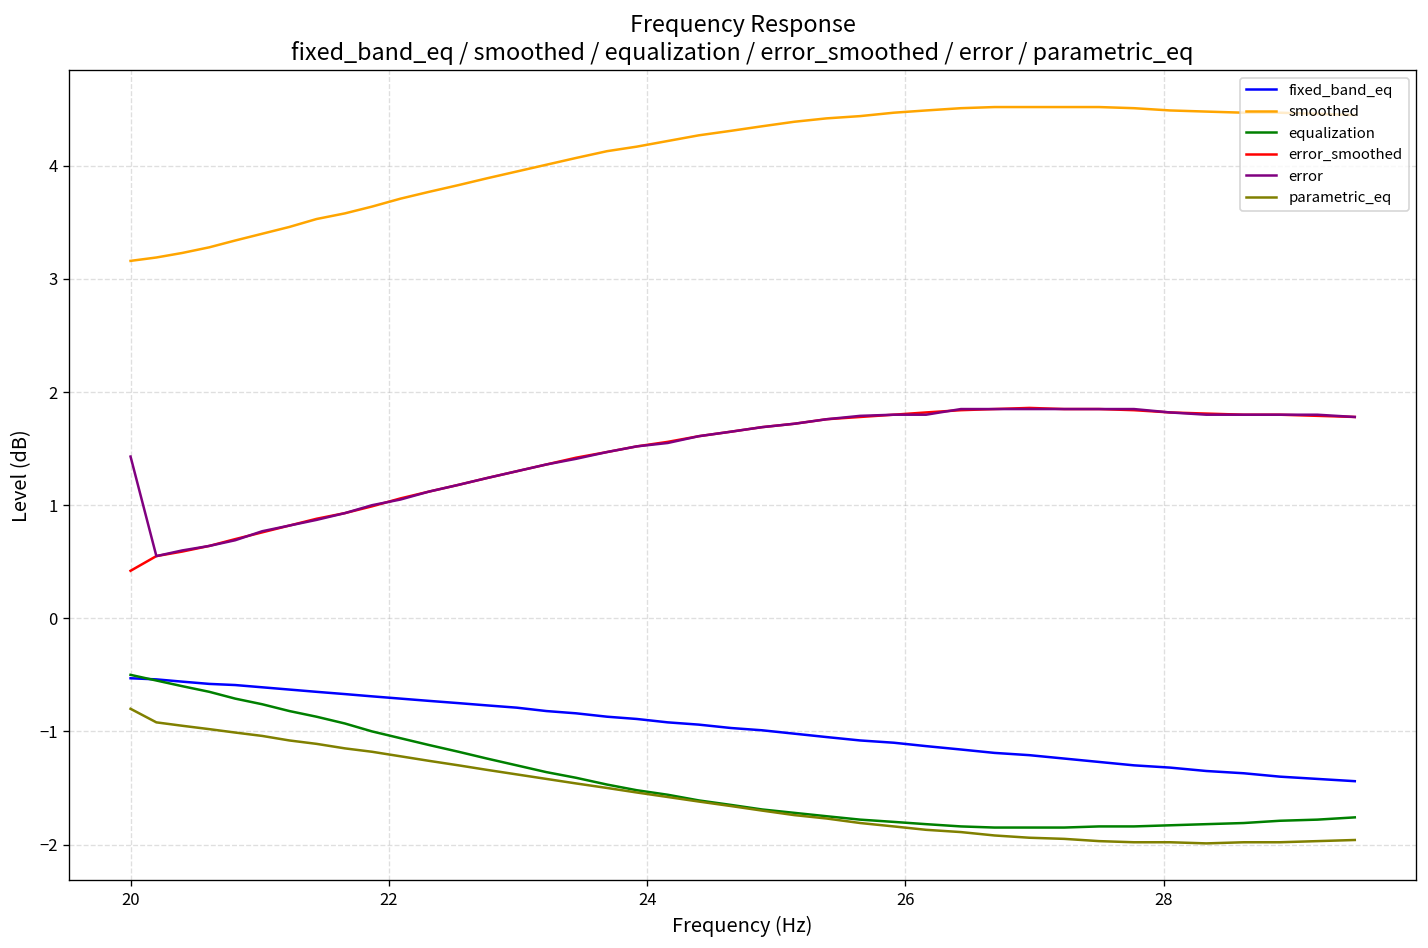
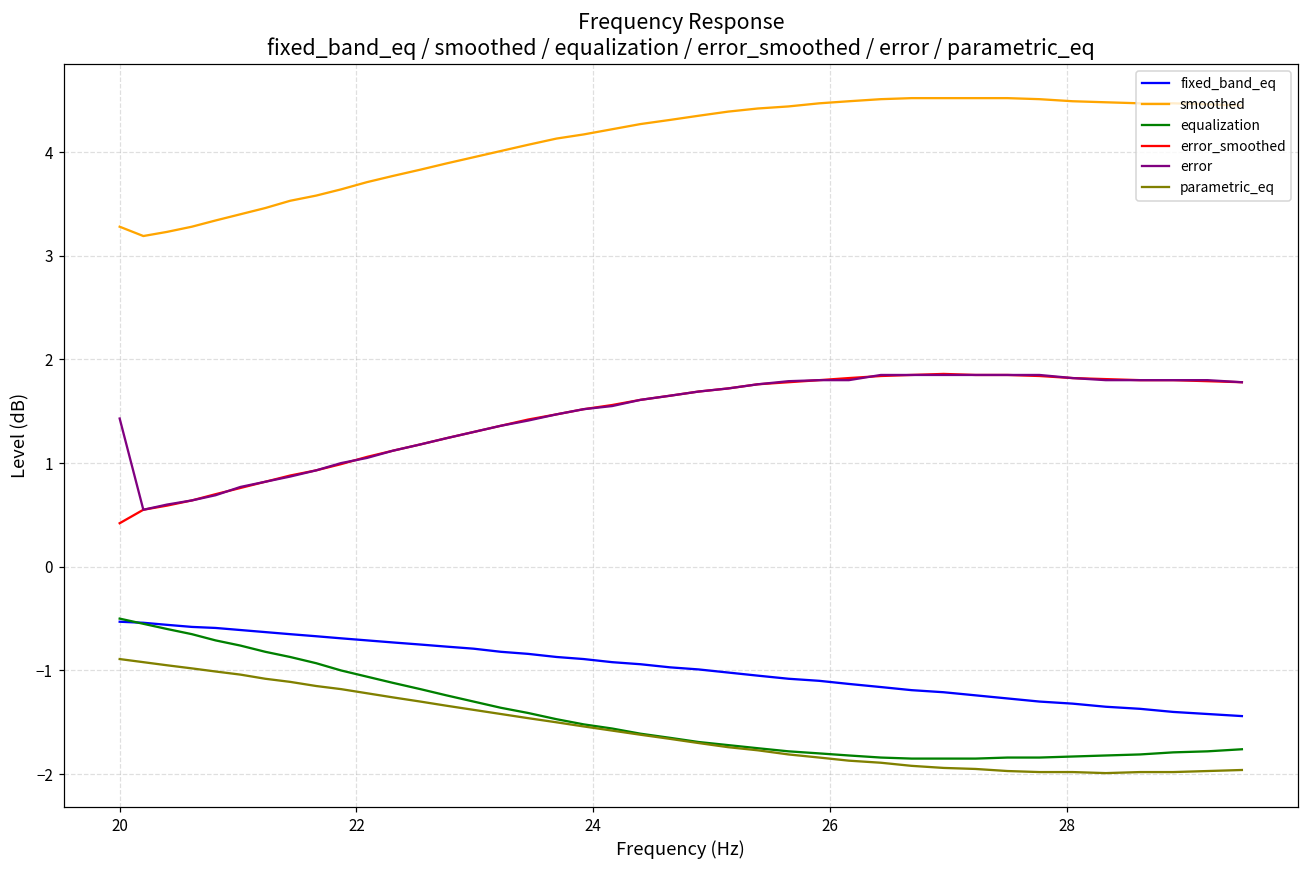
smoothed, 20: 3.2 -> 3.3
parametric_eq, 20: -0.8 -> -0.9
